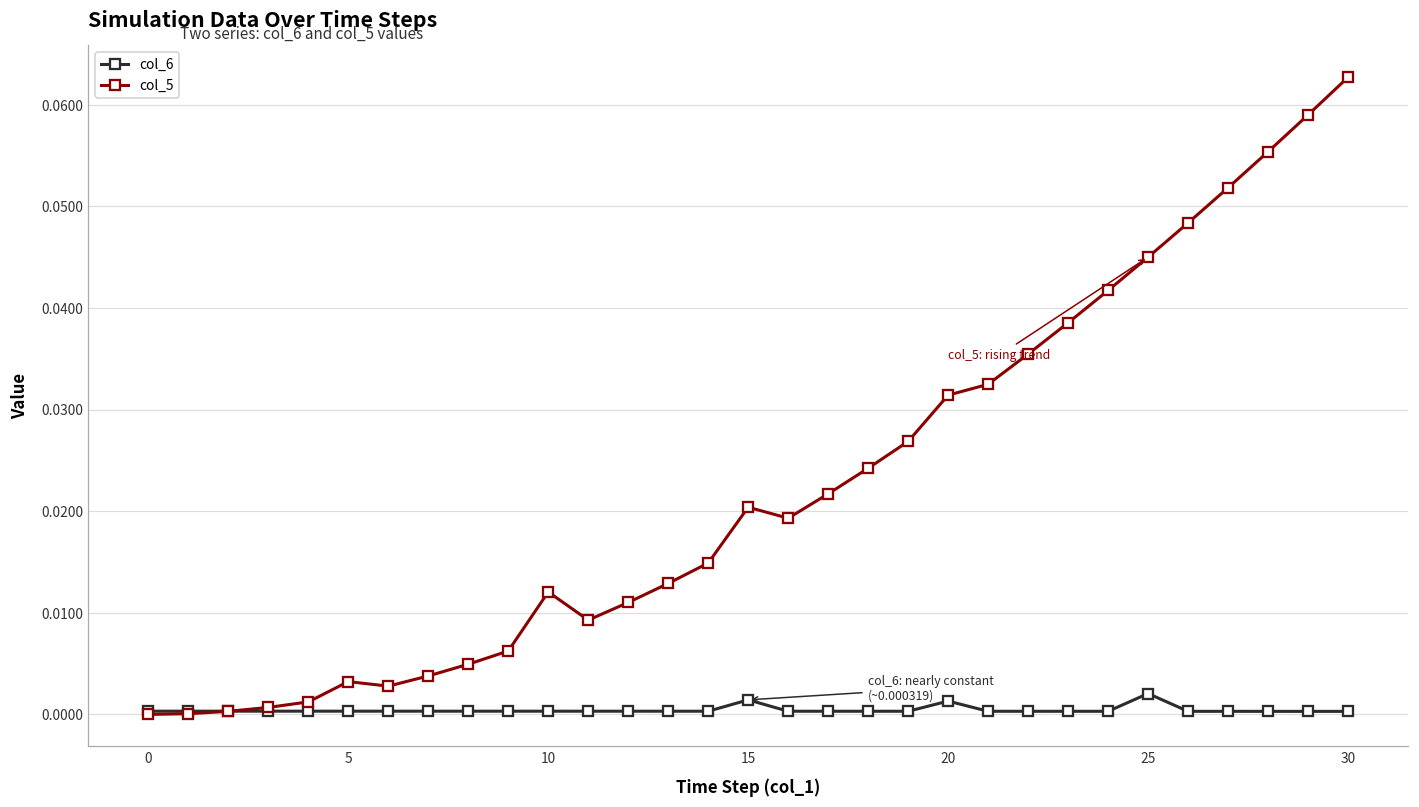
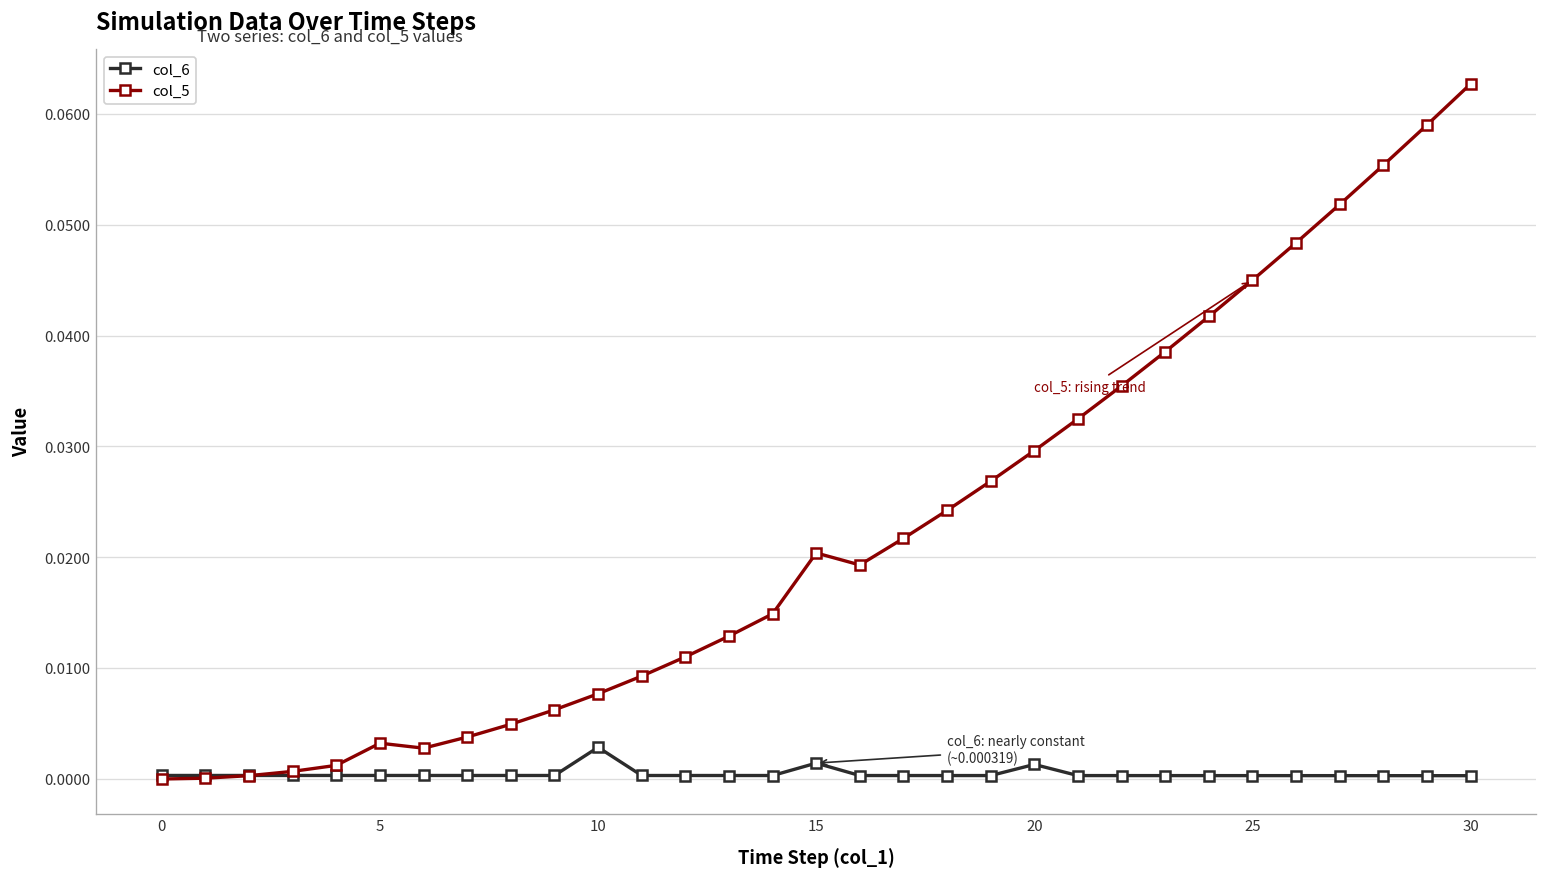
col_6, 10: 0.000 -> 0.003
col_5, 10: 0.012 -> 0.008
col_5, 20: 0.031 -> 0.030
col_6, 25: 0.002 -> 0.000
